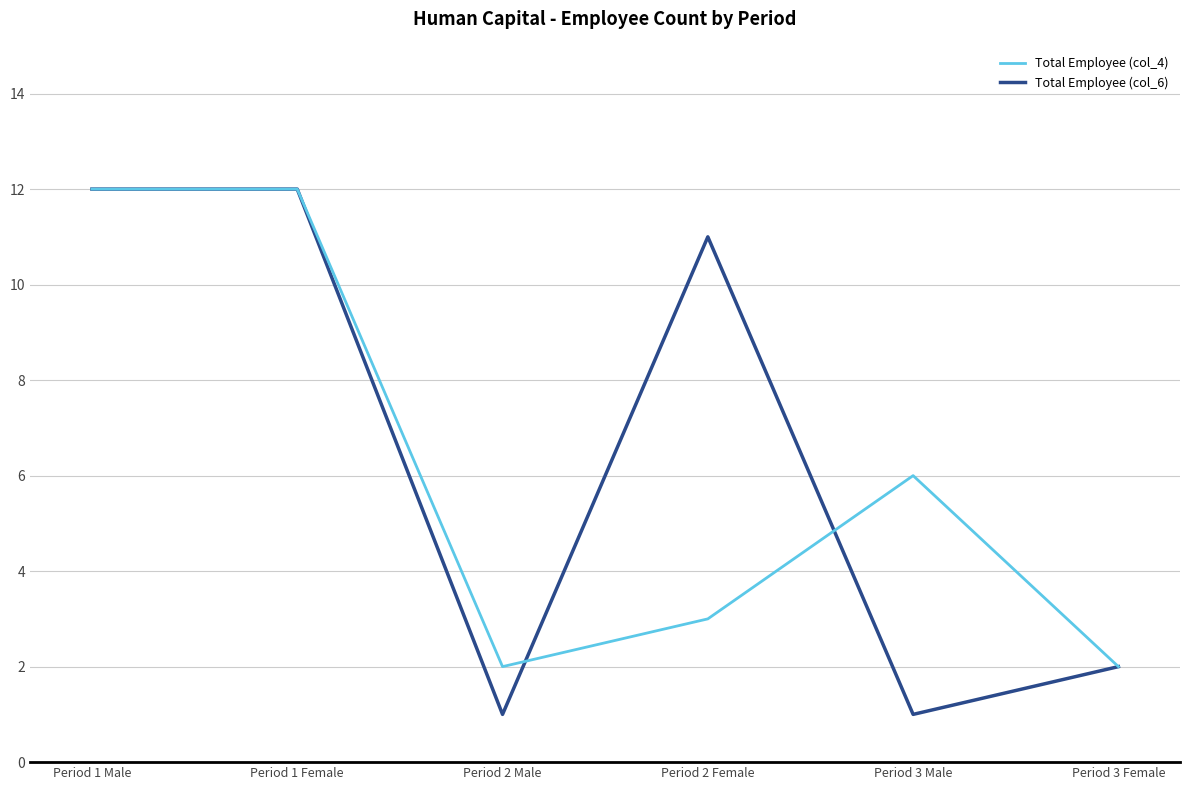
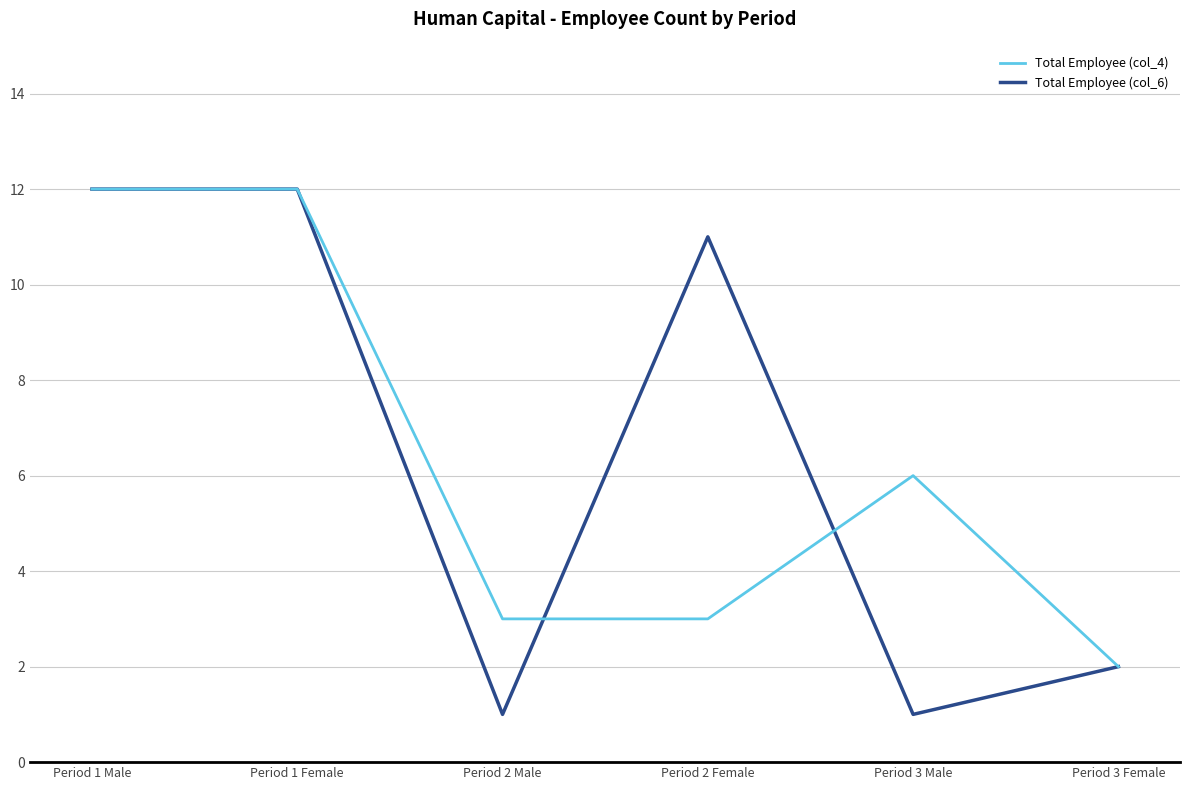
Total Employee (col_4), Period 2 Male: 2 -> 3
